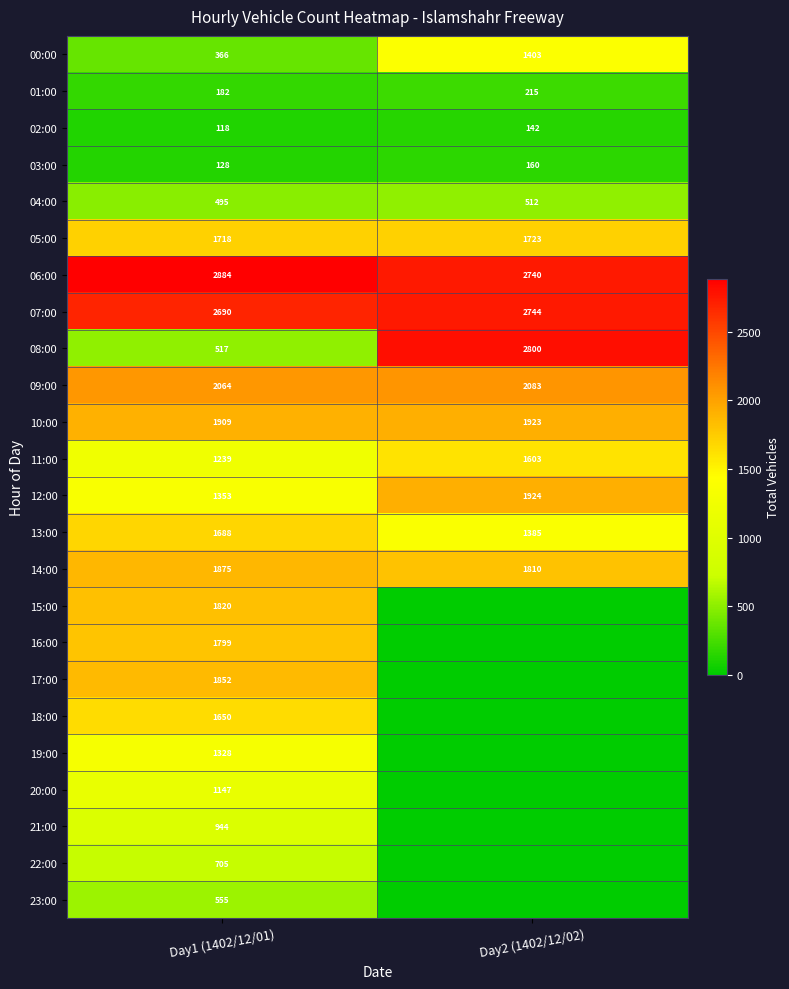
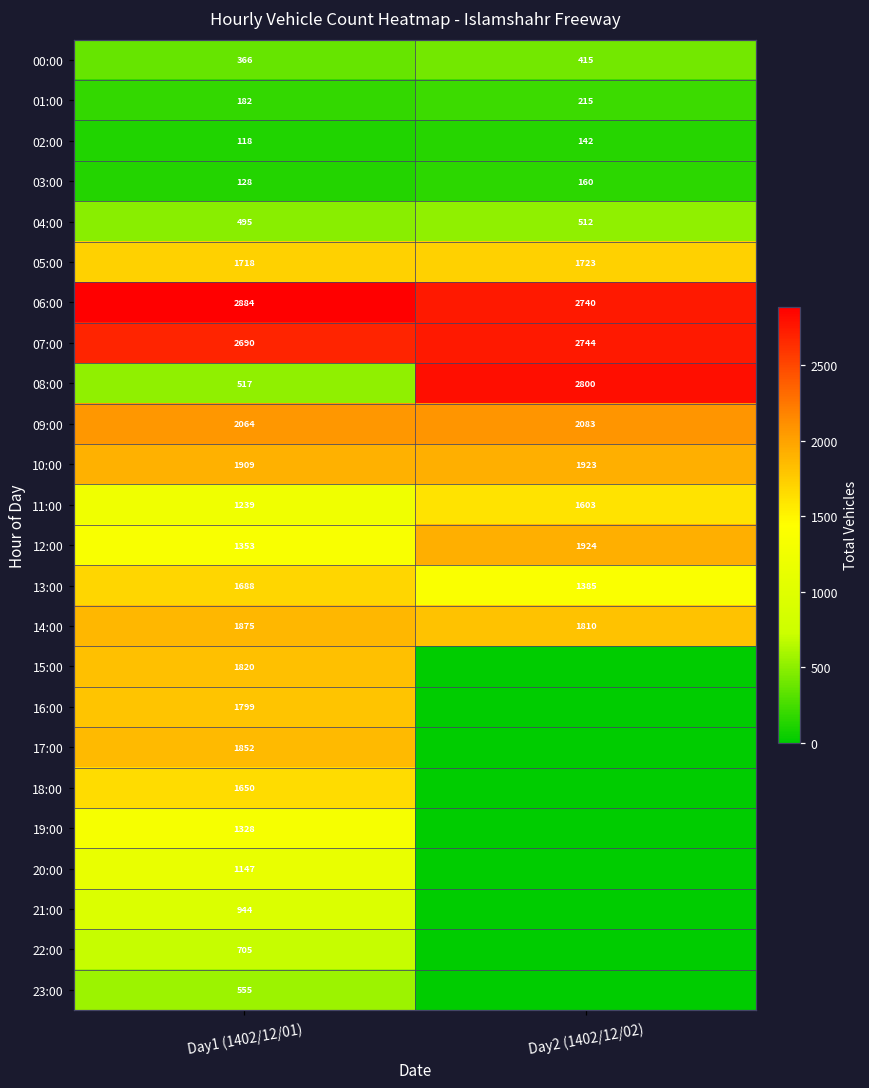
00:00, Day2 (1402/12/02): 1403 -> 415
